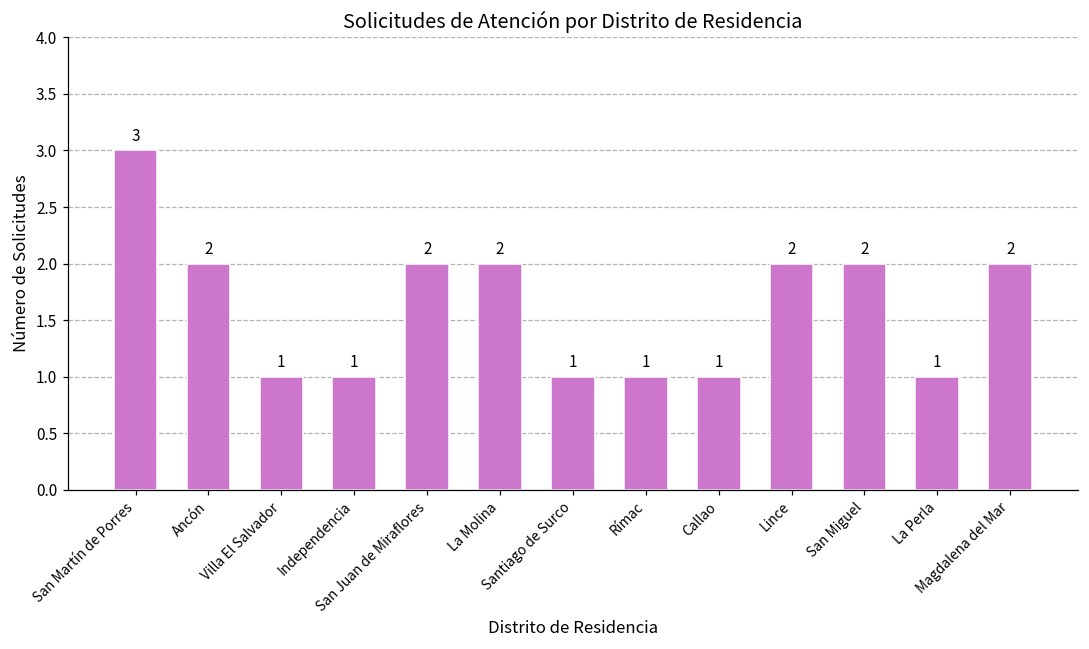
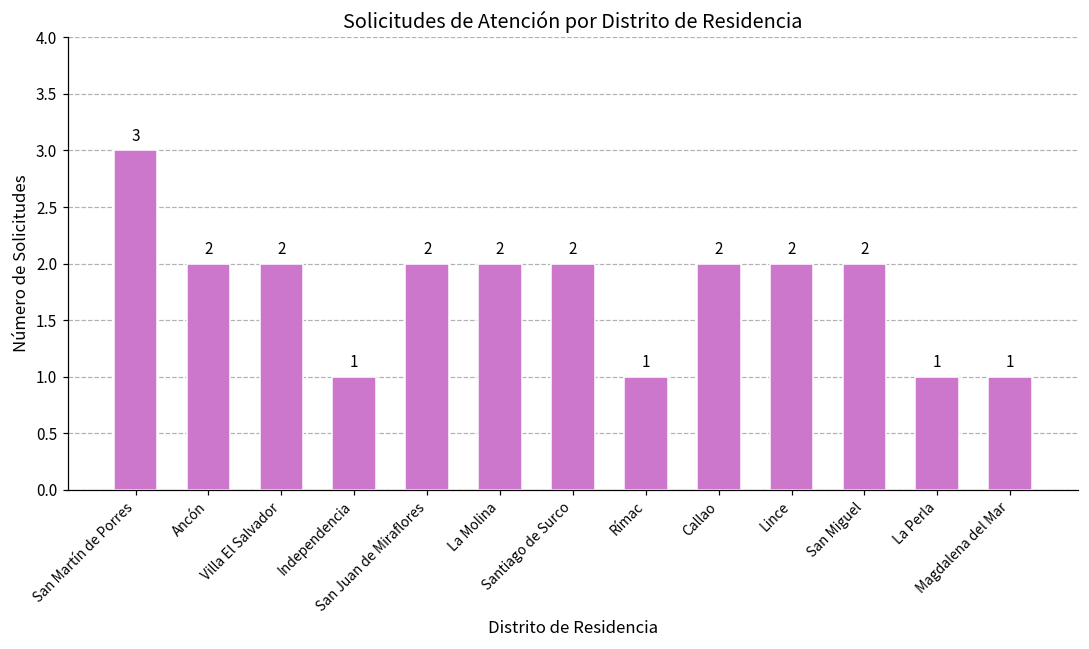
Villa El Salvador: 1 -> 2
Santiago de Surco: 1 -> 2
Callao: 1 -> 2
Magdalena del Mar: 2 -> 1
